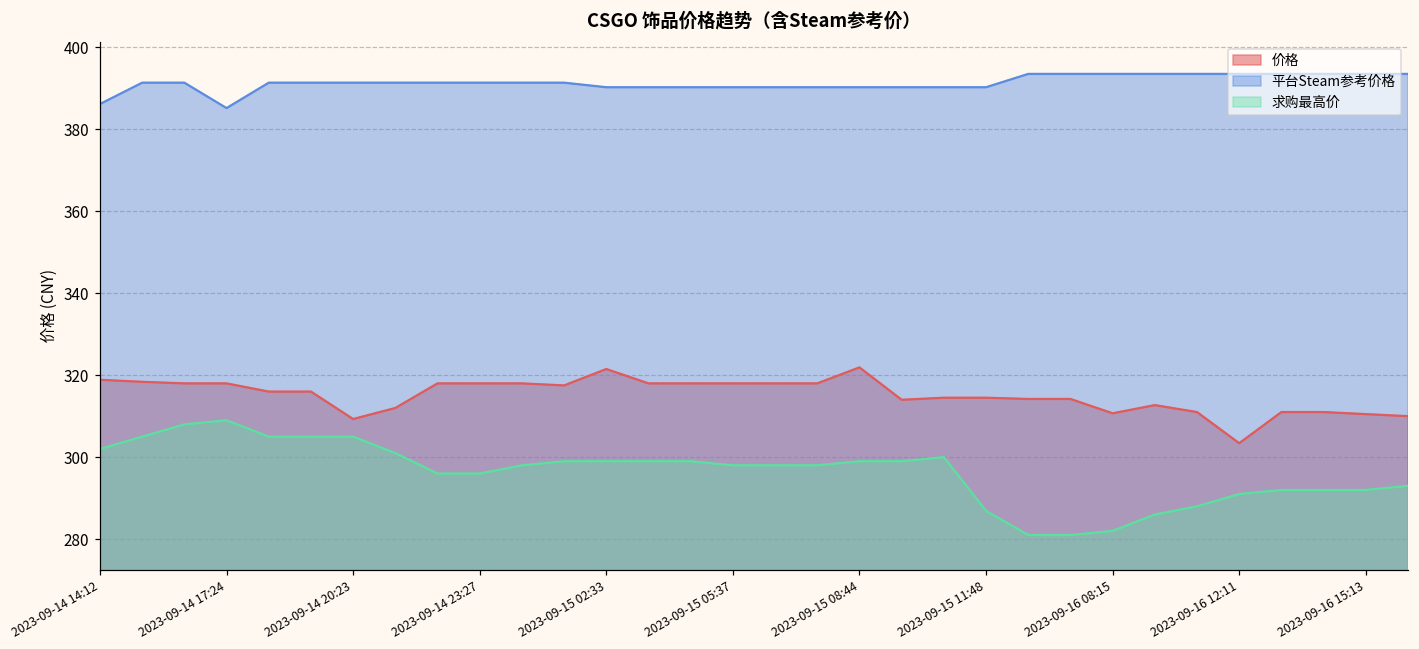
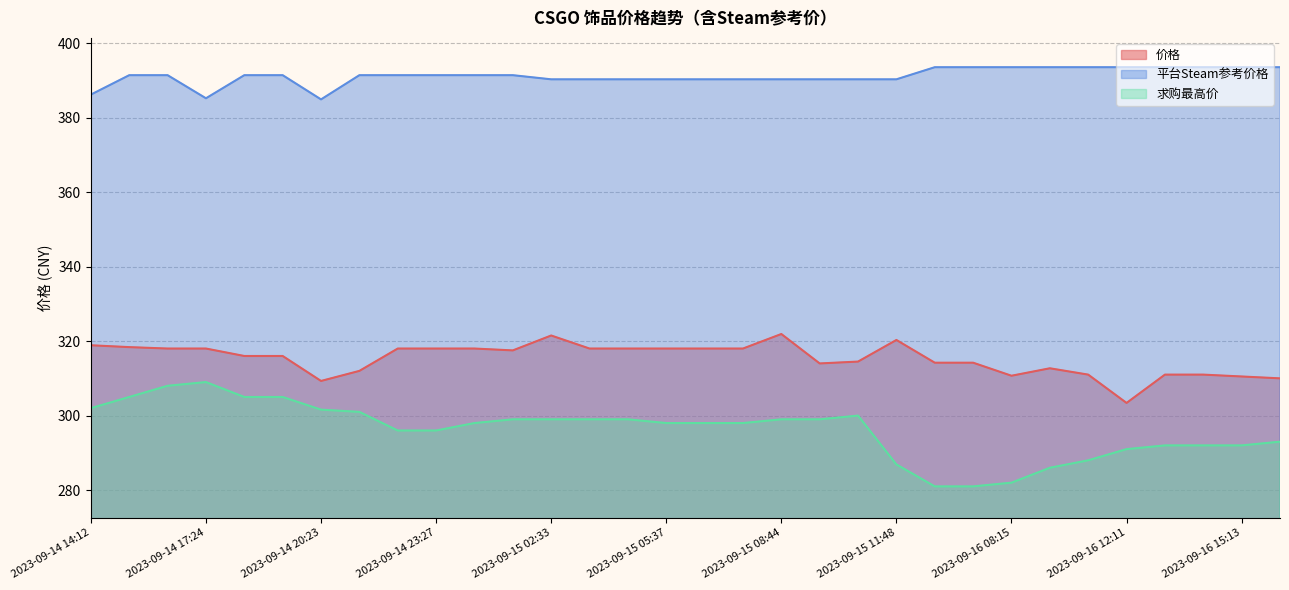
平台Steam参考价格, 2023-09-14 20:23: 391 -> 385
求购最高价, 2023-09-14 20:23: 305 -> 302
价格, 2023-09-15 11:48: 315 -> 320
